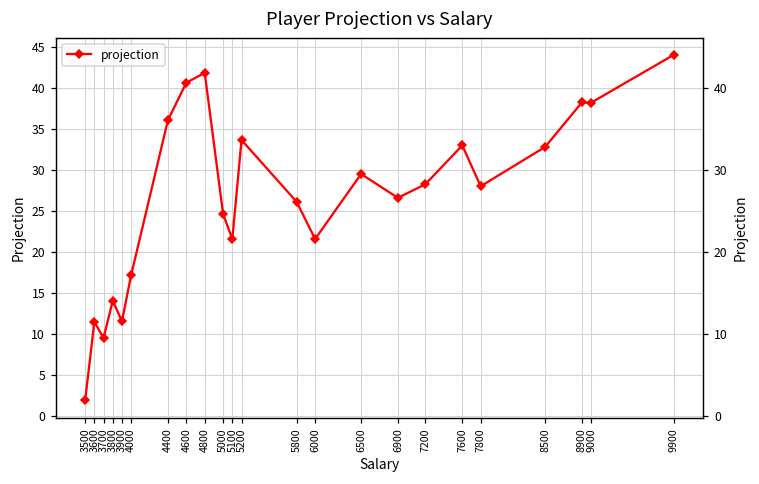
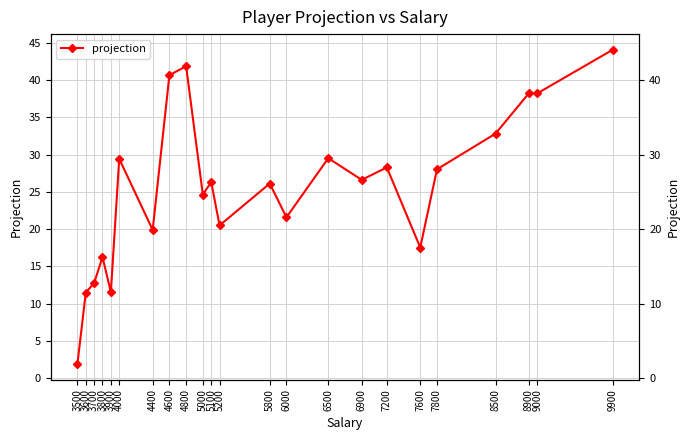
3700: 9 -> 13
3800: 14 -> 16
4000: 17 -> 29
4400: 36 -> 20
5100: 22 -> 26
5200: 34 -> 20
7600: 33 -> 18
